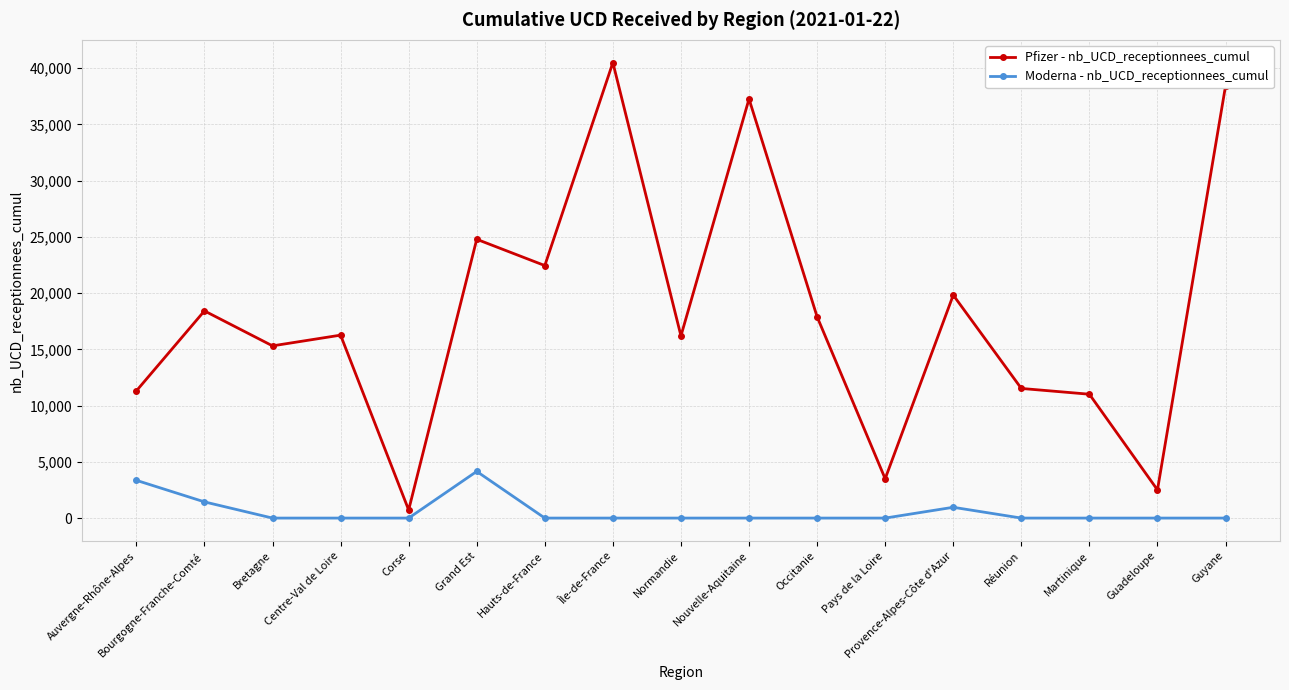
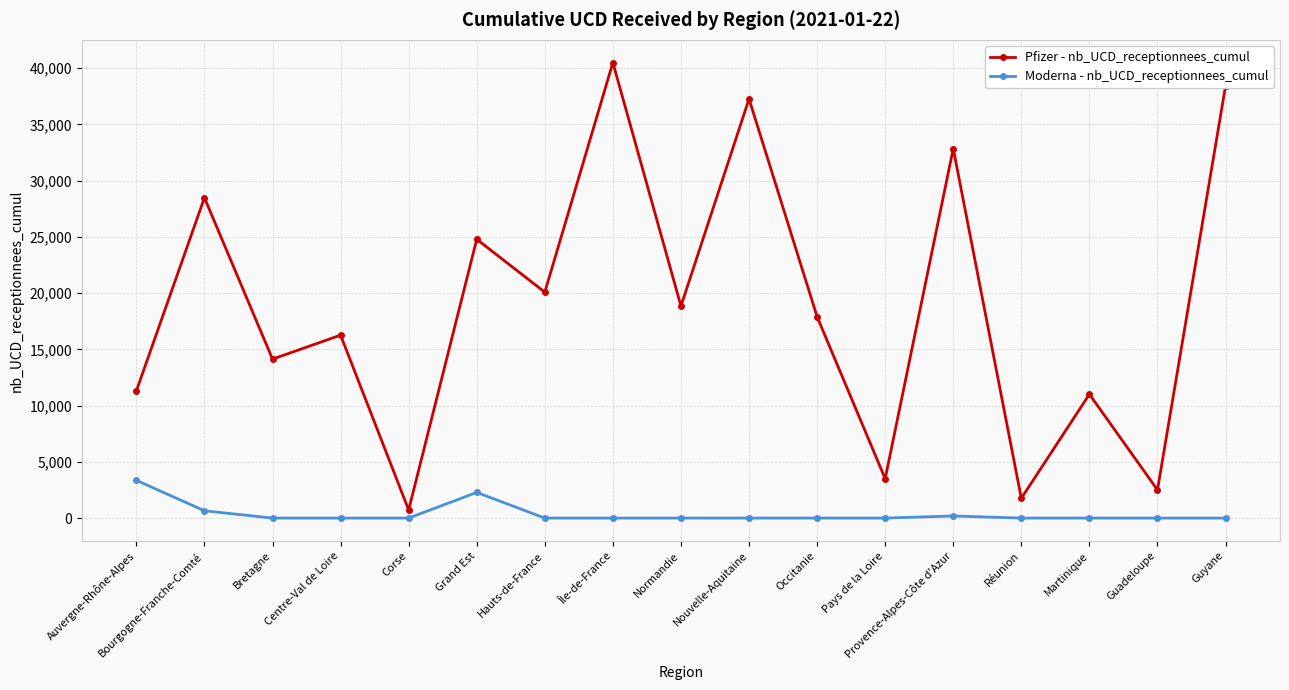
Pfizer - nb_UCD_receptionnees_cumul, Bourgogne-Franche-Comté: 18,400 -> 28,500
Moderna - nb_UCD_receptionnees_cumul, Bourgogne-Franche-Comté: 1,400 -> 700
Pfizer - nb_UCD_receptionnees_cumul, Bretagne: 15,300 -> 14,100
Moderna - nb_UCD_receptionnees_cumul, Grand Est: 4,100 -> 2,300
Pfizer - nb_UCD_receptionnees_cumul, Hauts-de-France: 22,400 -> 20,100
Pfizer - nb_UCD_receptionnees_cumul, Normandie: 16,200 -> 18,800
Pfizer - nb_UCD_receptionnees_cumul, Provence-Alpes-Côte d'Azur: 19,800 -> 32,800
Moderna - nb_UCD_receptionnees_cumul, Provence-Alpes-Côte d'Azur: 1,000 -> 200
Pfizer - nb_UCD_receptionnees_cumul, Réunion: 11,500 -> 1,800
